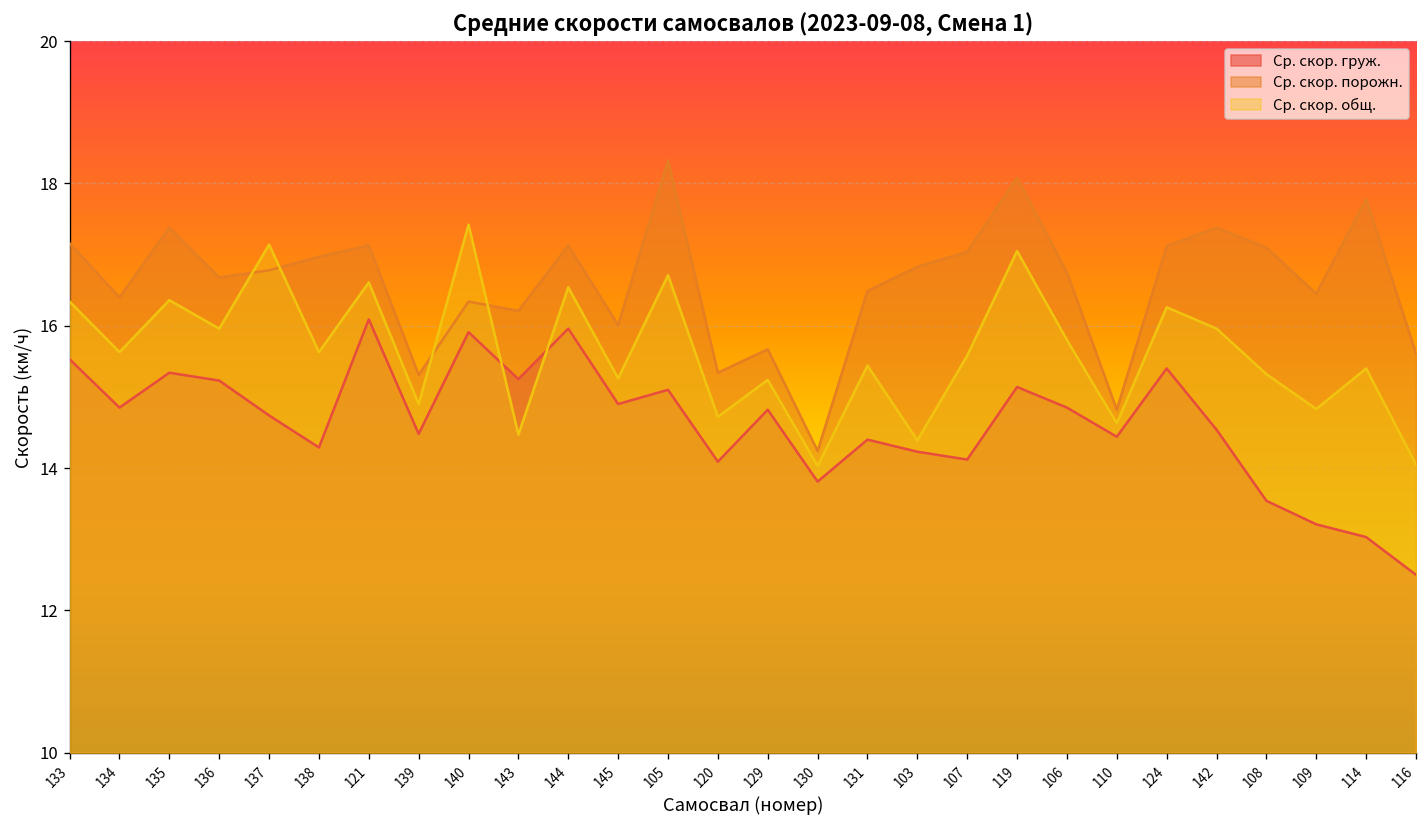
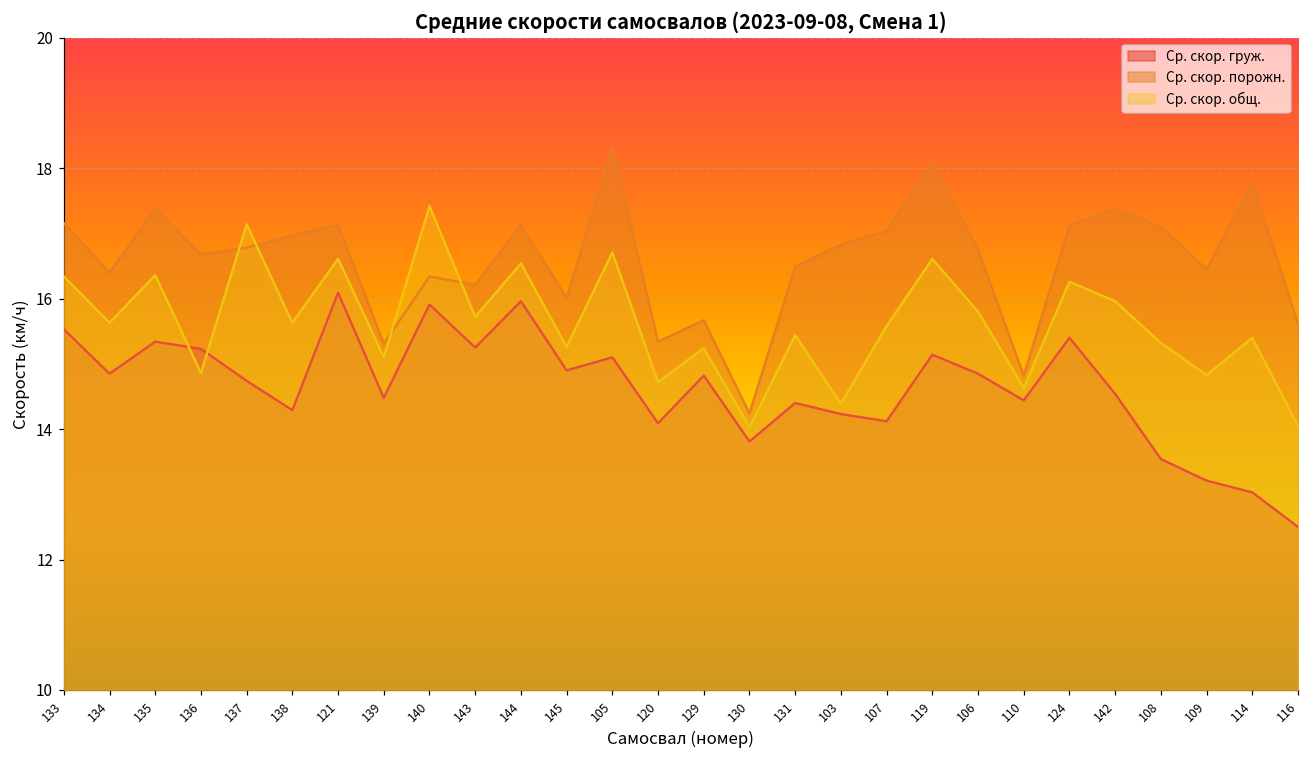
Ср. скор. общ., 136: 16.0 -> 14.9
Ср. скор. общ., 139: 14.9 -> 15.1
Ср. скор. общ., 143: 14.5 -> 15.7
Ср. скор. общ., 119: 17.1 -> 16.6
